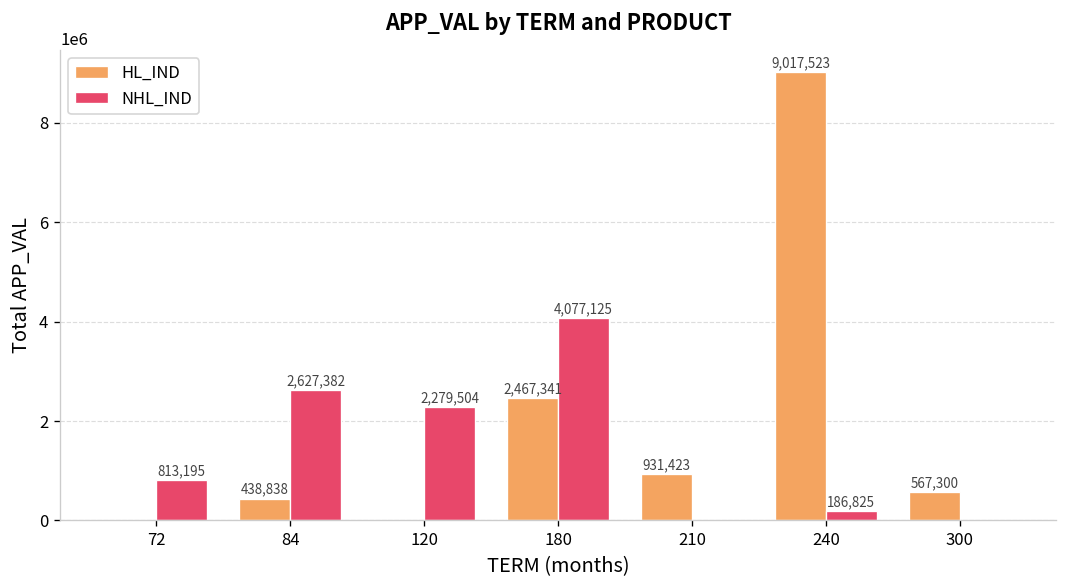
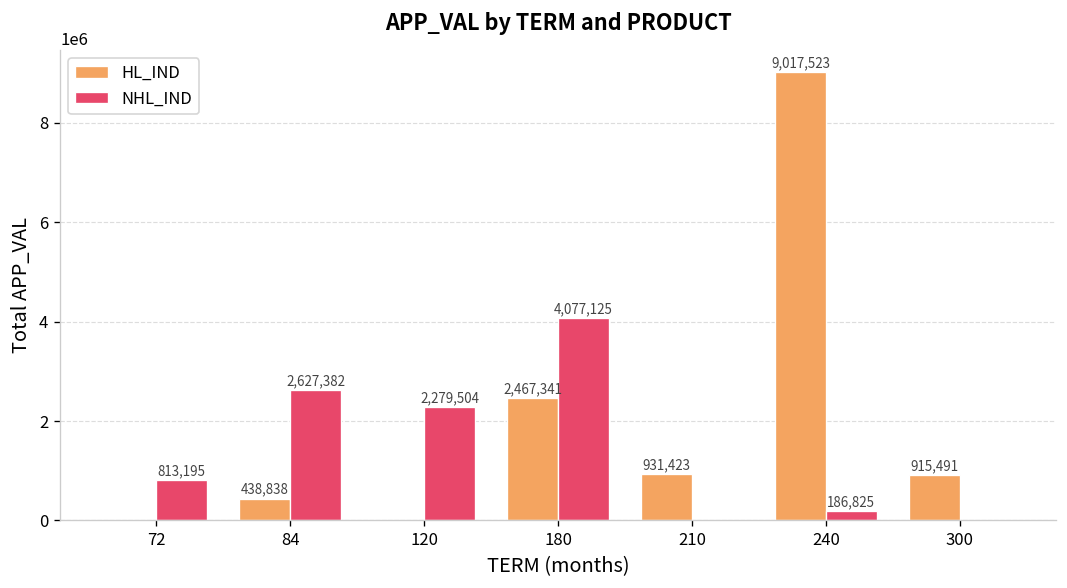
HL_IND, 300: 567,300 -> 915,491
